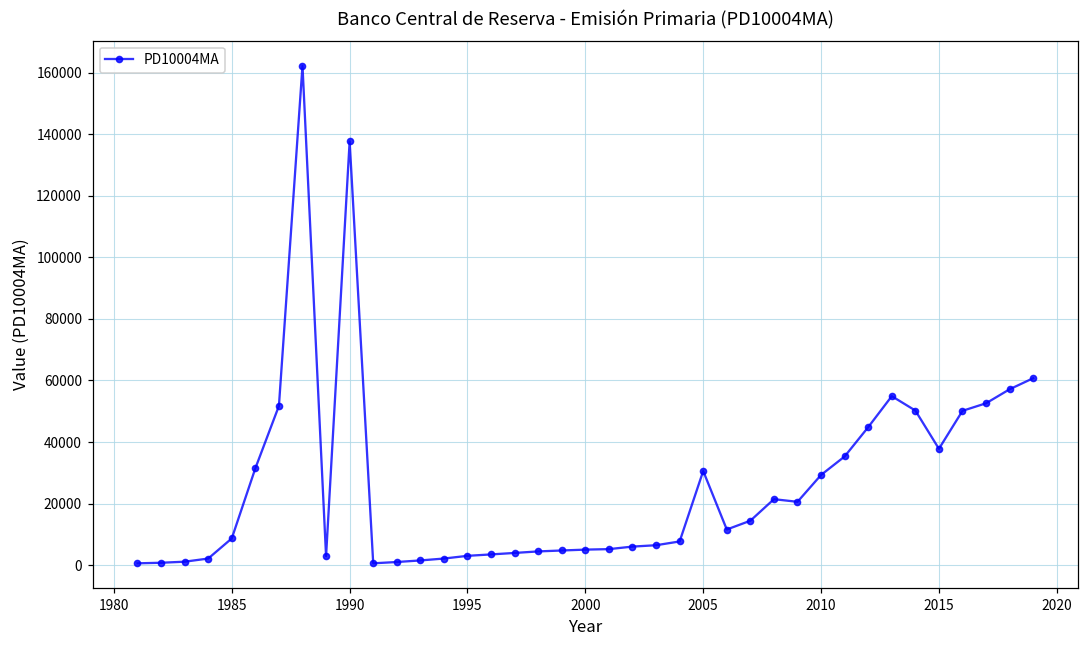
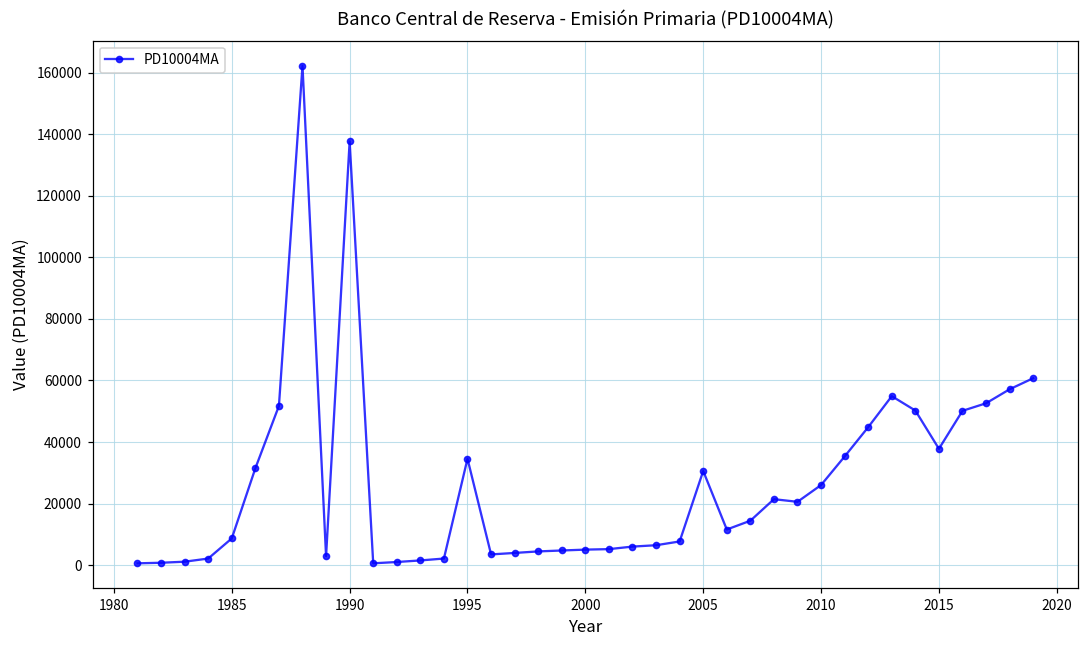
1995: 3000 -> 35000
2010: 29000 -> 26000
